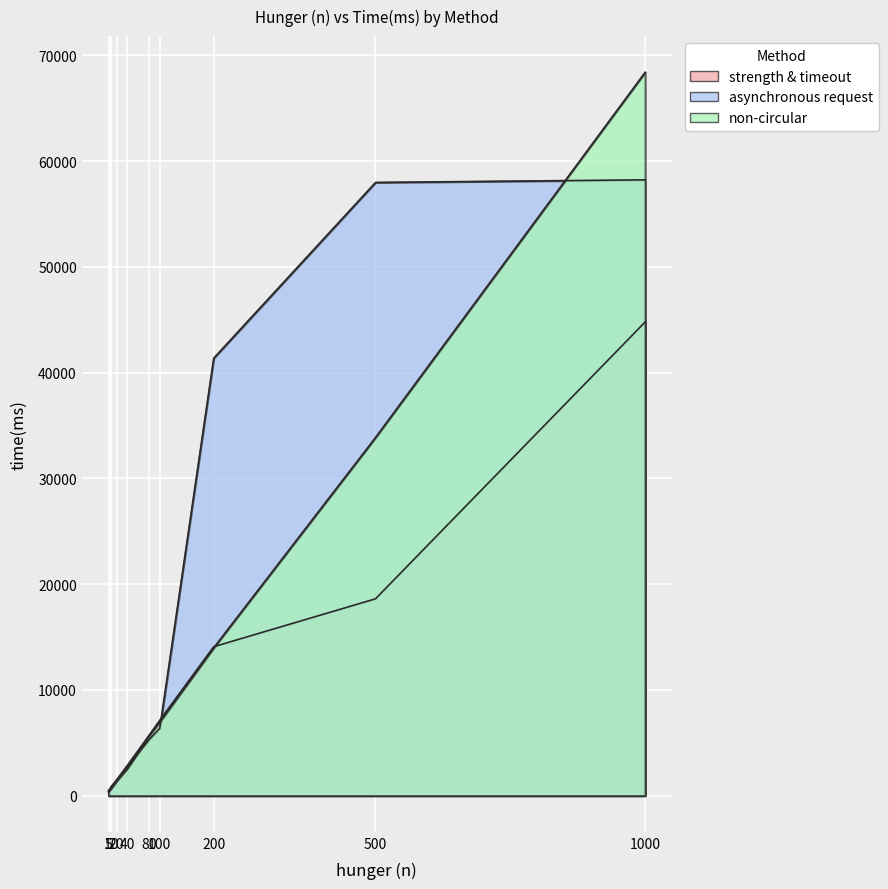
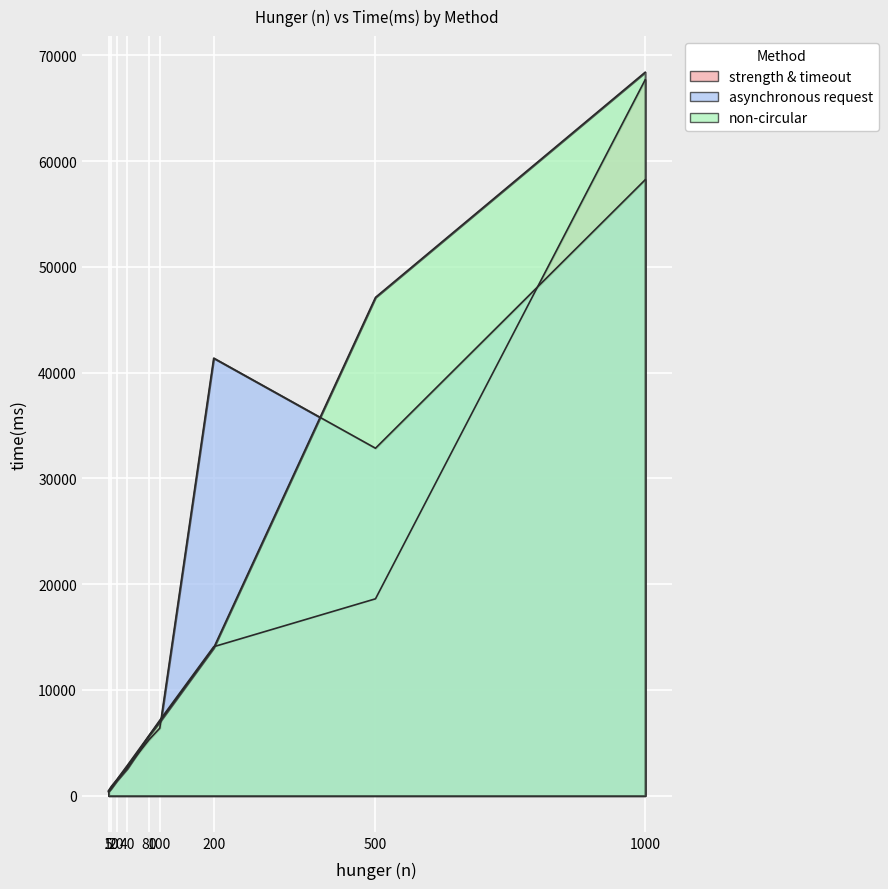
asynchronous request, 500: 58000 -> 32900
non-circular, 500: 33900 -> 47100
strength & timeout, 1000: 44800 -> 67700
